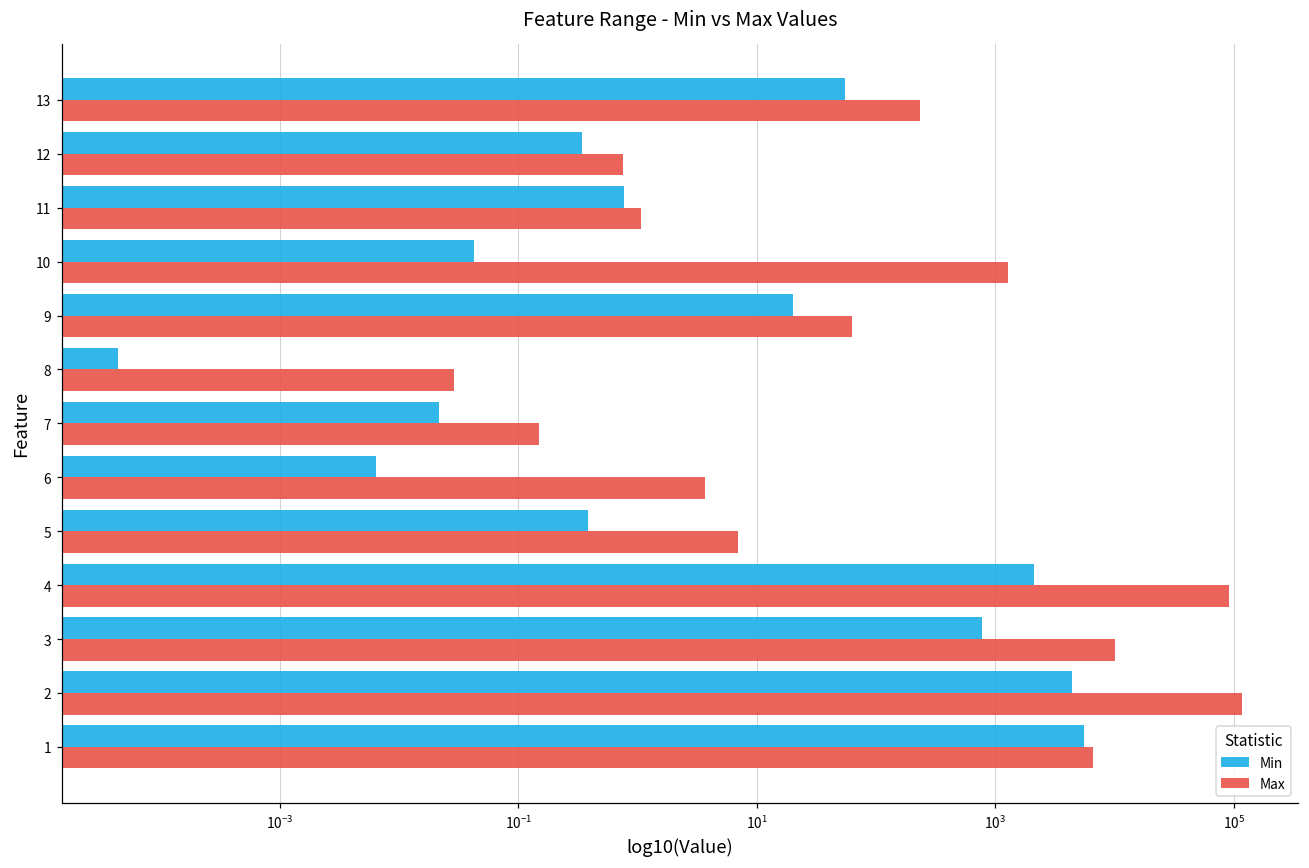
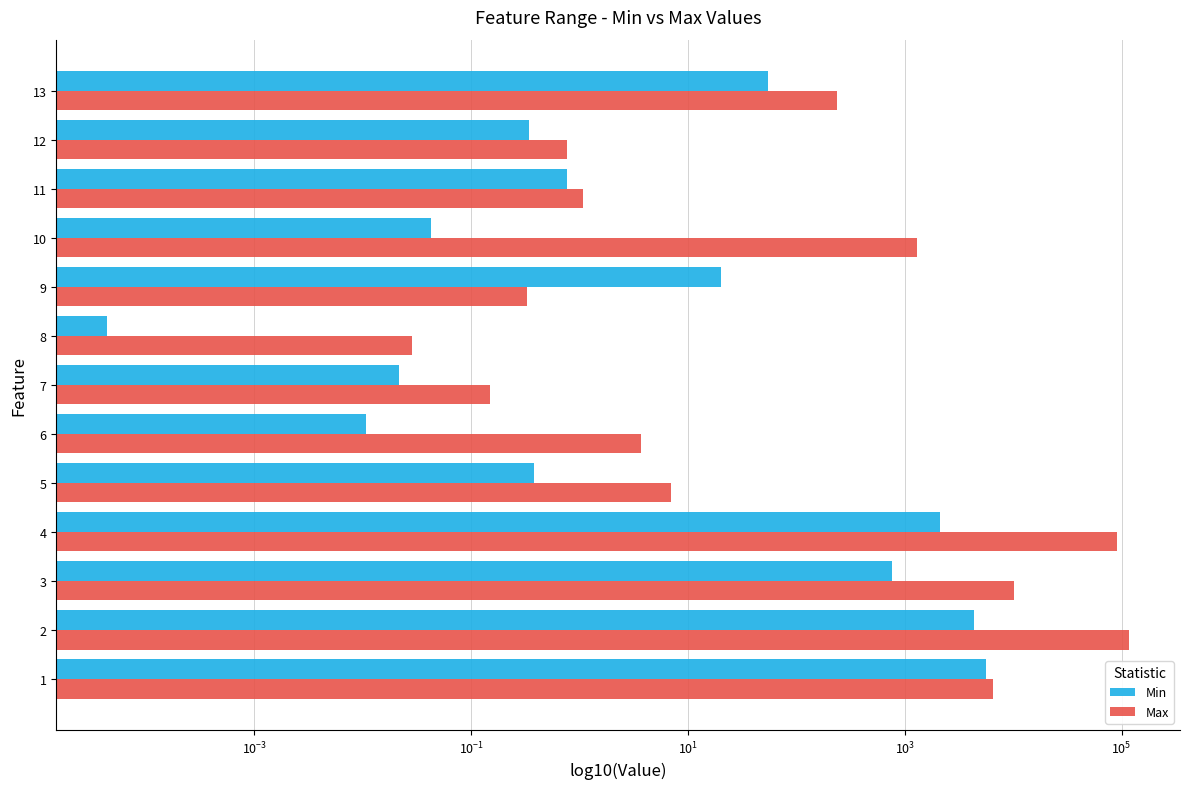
Max, 9: 60 -> 0.32
Min, 6: 0.006 -> 0.011
